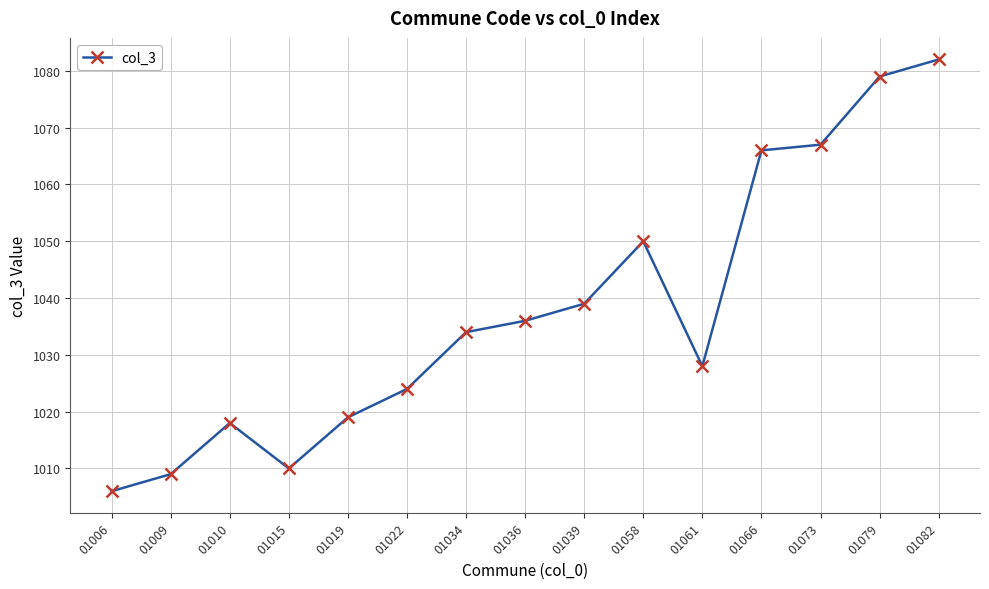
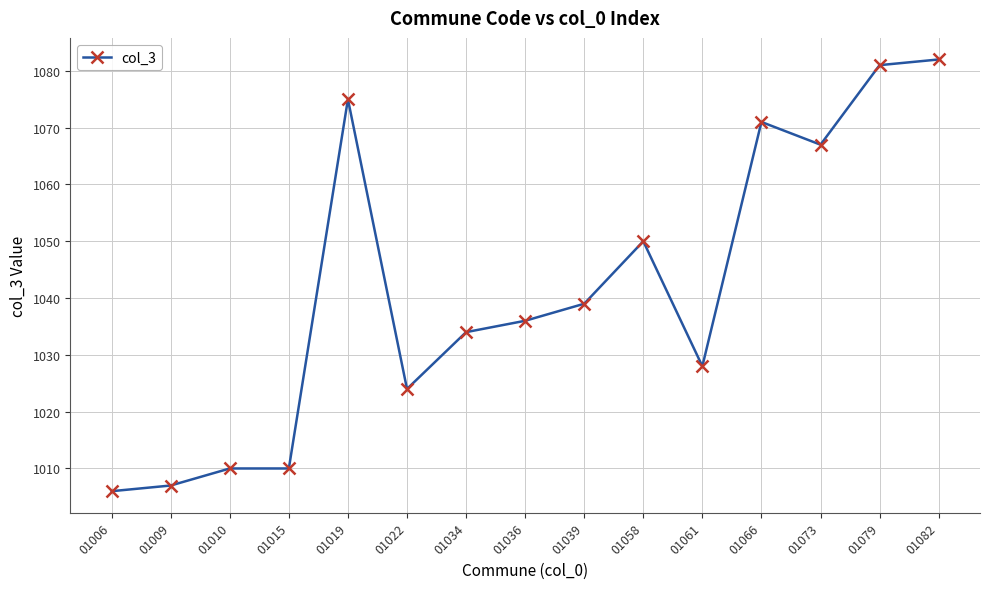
01009: 1009 -> 1007
01010: 1018 -> 1010
01019: 1019 -> 1075
01066: 1066 -> 1071
01079: 1079 -> 1081
